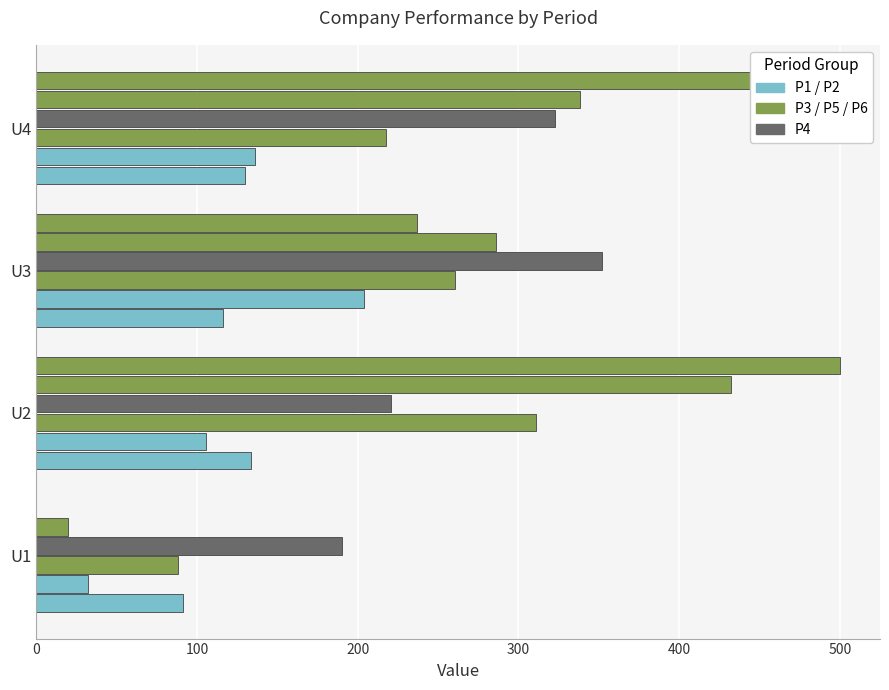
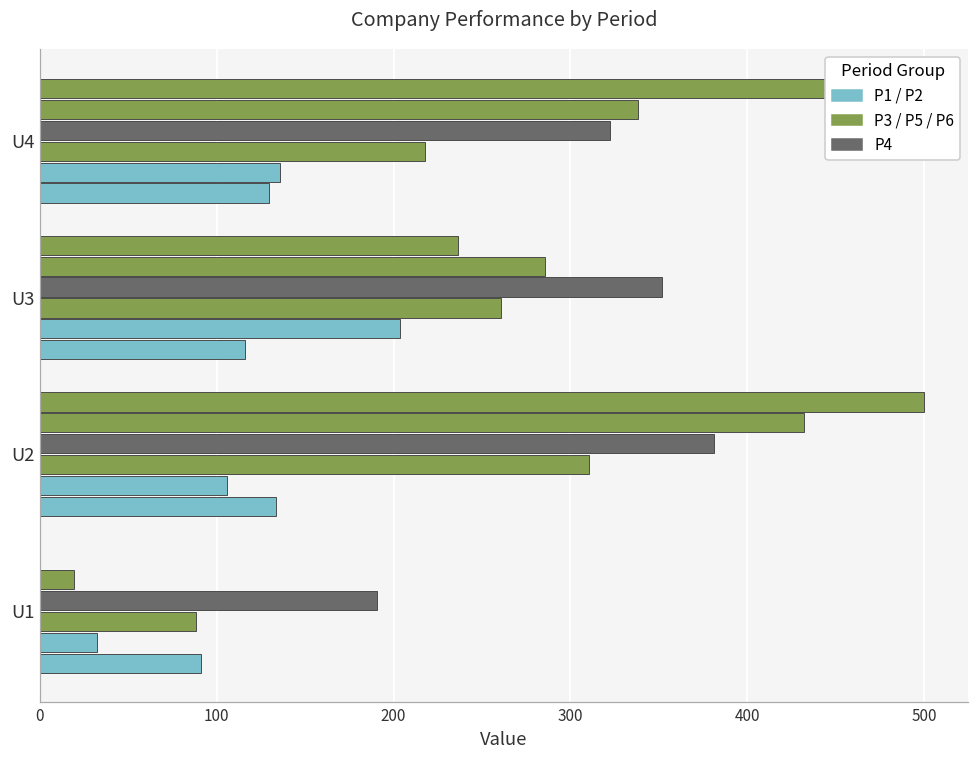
P4, U2: 221 -> 382
